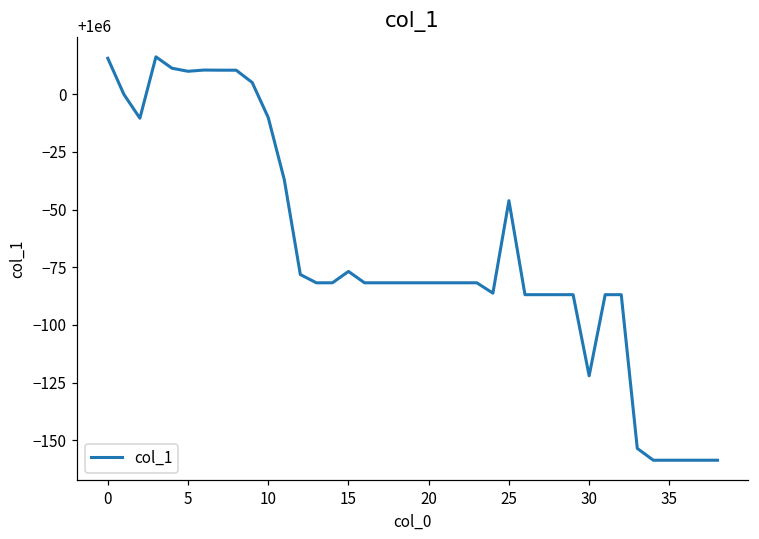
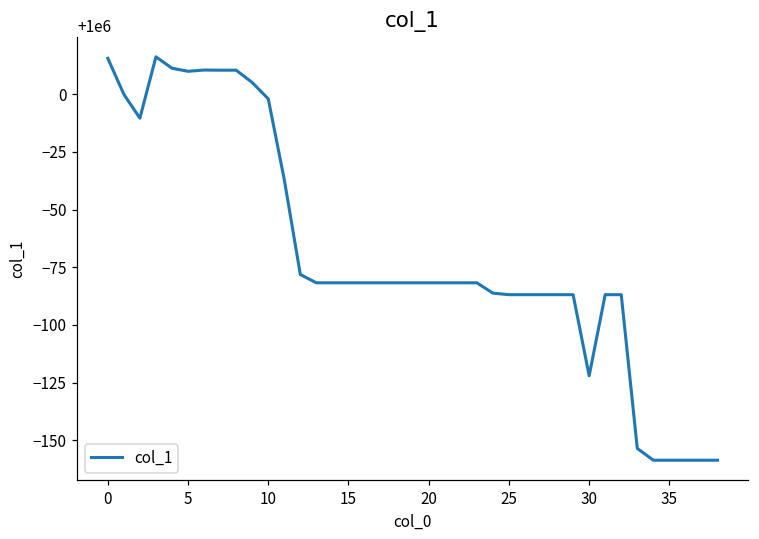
10: 999990 -> 999998
15: 999923 -> 999918
25: 999954 -> 999913
